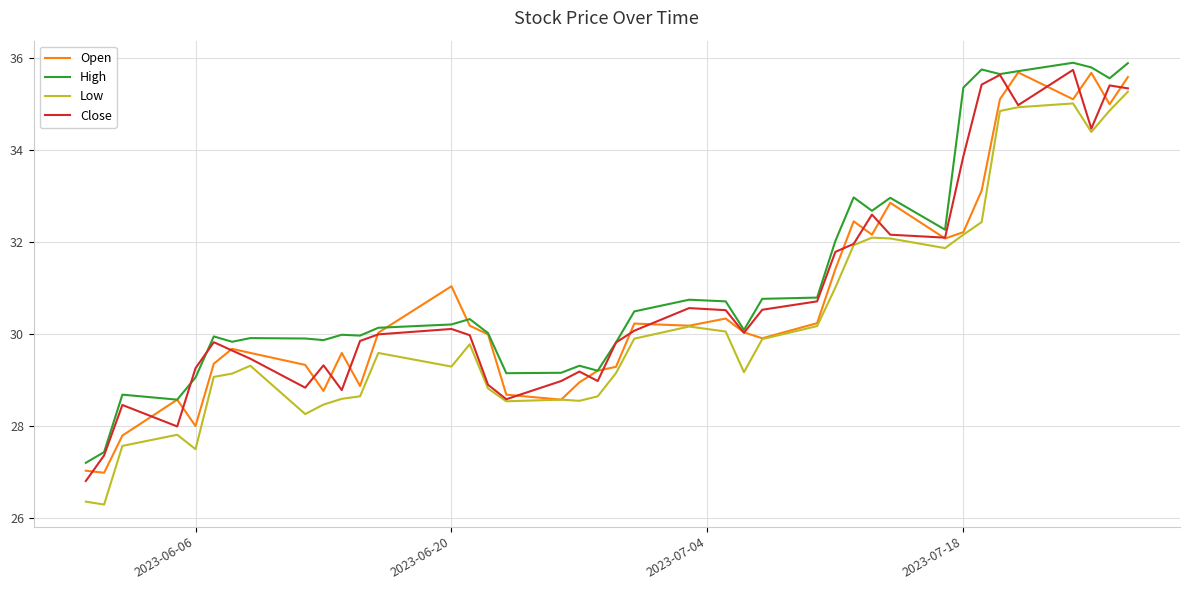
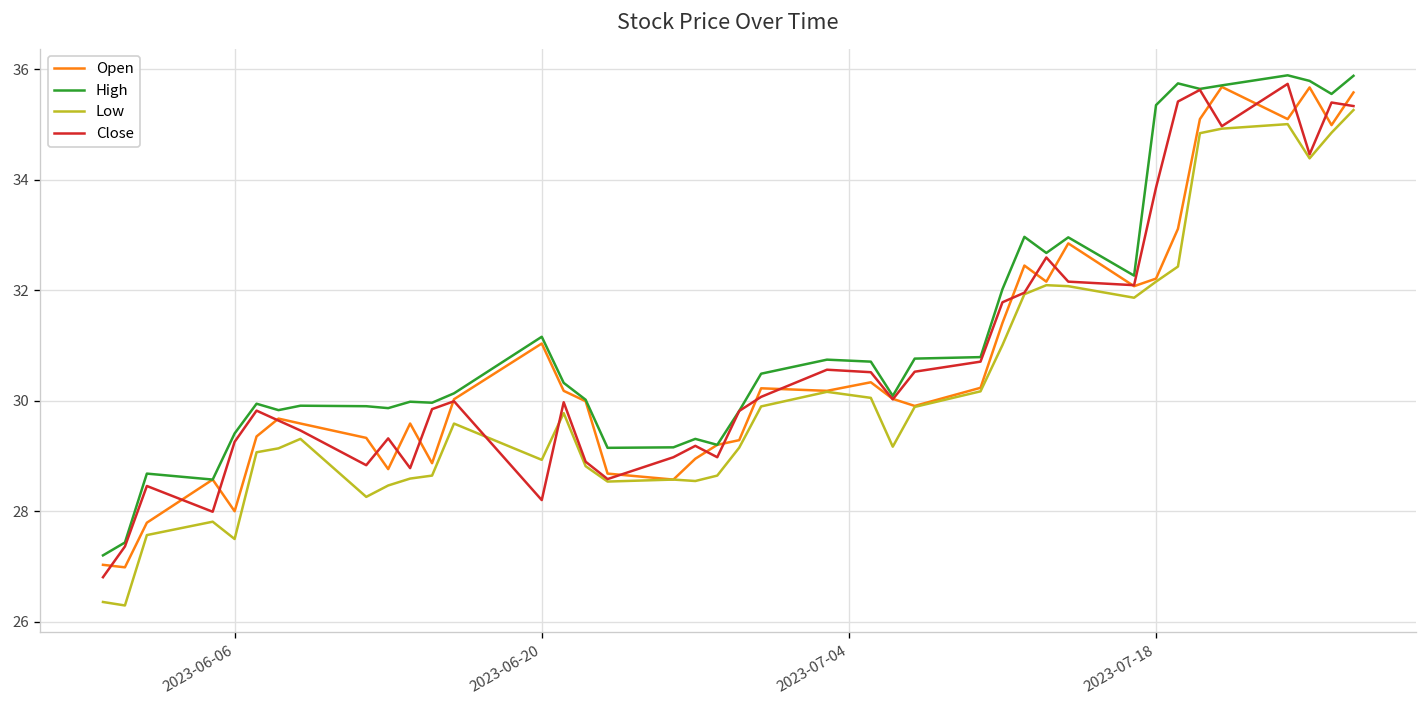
High, 2023-06-06: 29.1 -> 29.4
High, 2023-06-20: 30.2 -> 31.2
Low, 2023-06-20: 29.3 -> 28.9
Close, 2023-06-20: 30.1 -> 28.2
